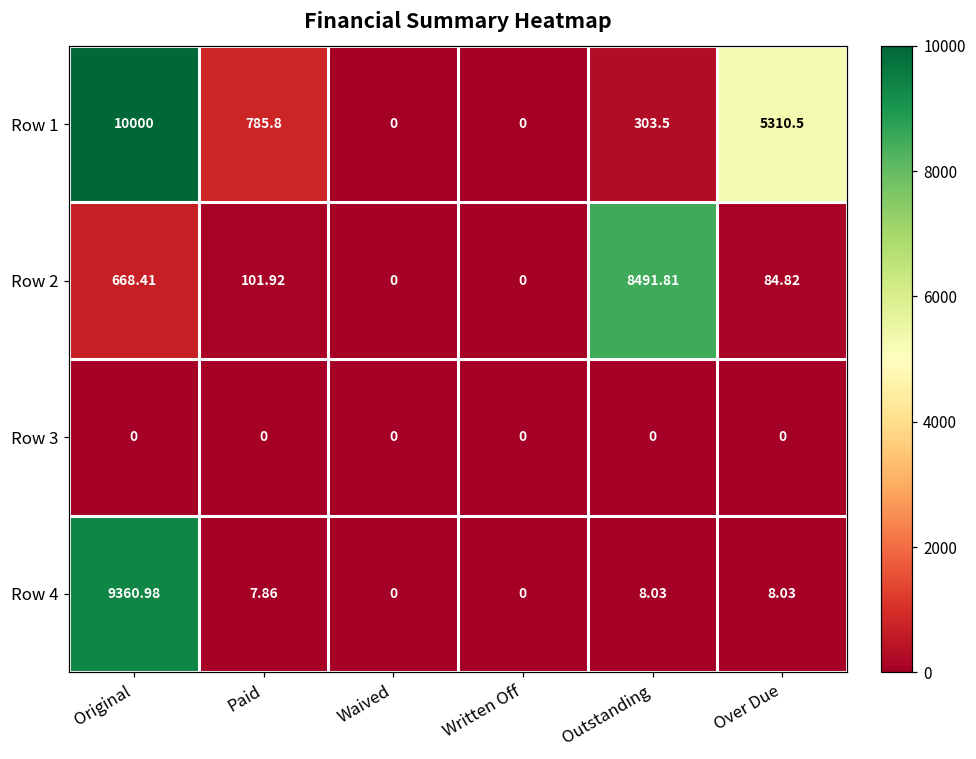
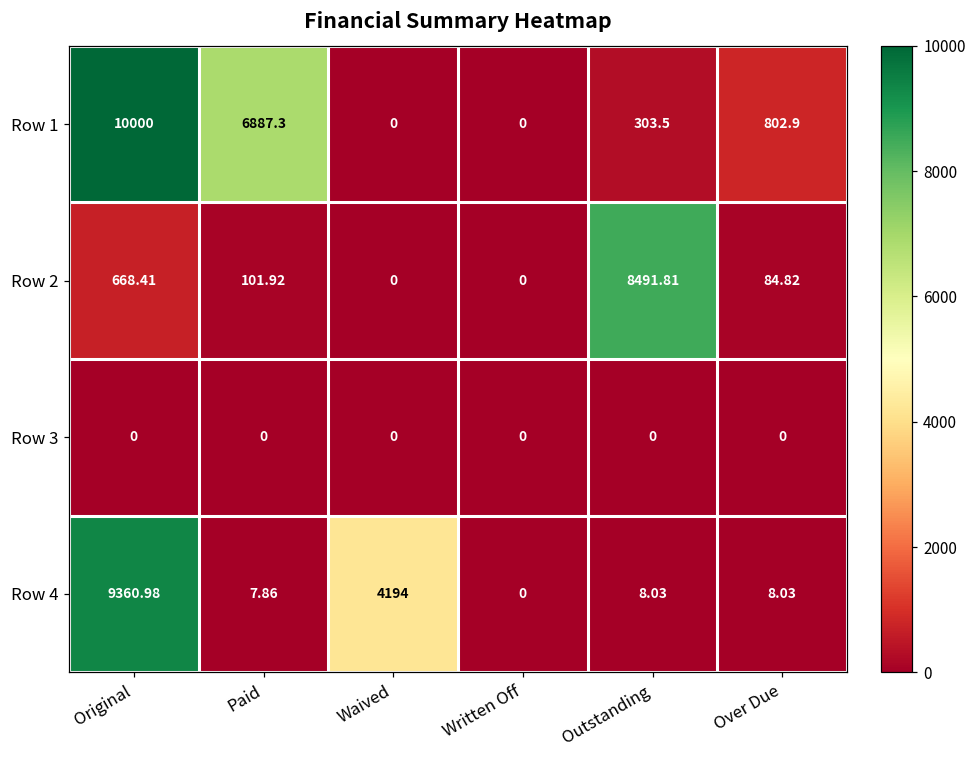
Row 1, Paid: 785.8 -> 6887.3
Row 1, Over Due: 5310.5 -> 802.9
Row 4, Waived: 0 -> 4194
